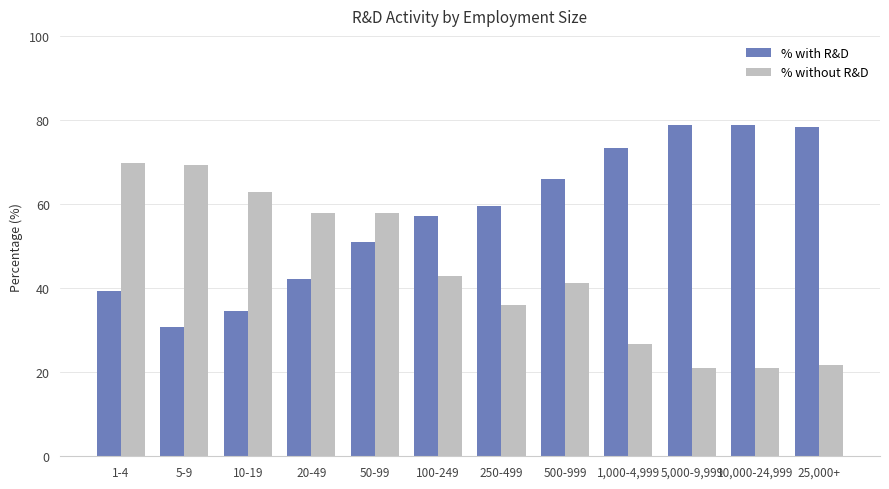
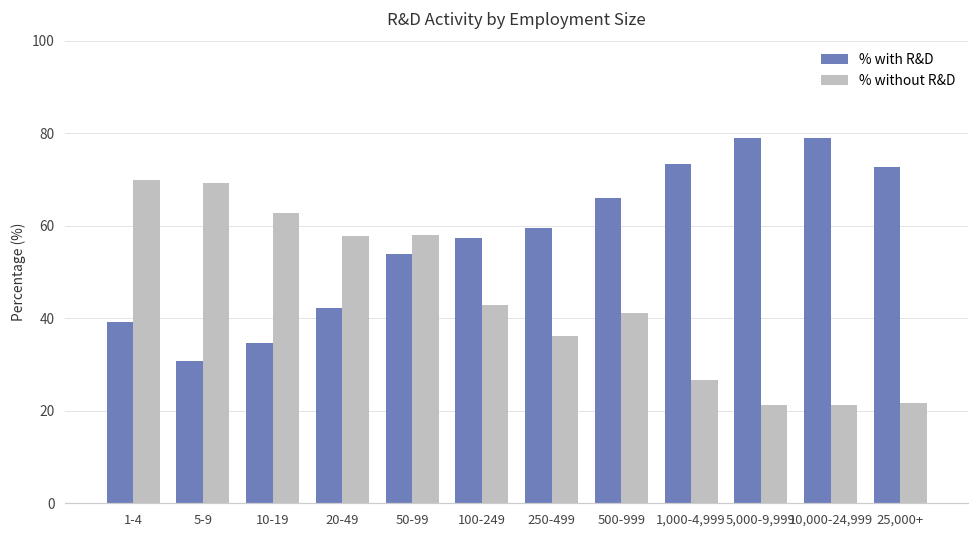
% with R&D, 50-99: 51 -> 54
% with R&D, 25,000+: 78 -> 73
